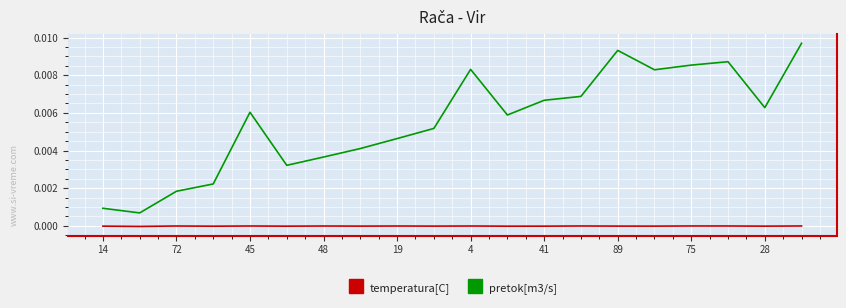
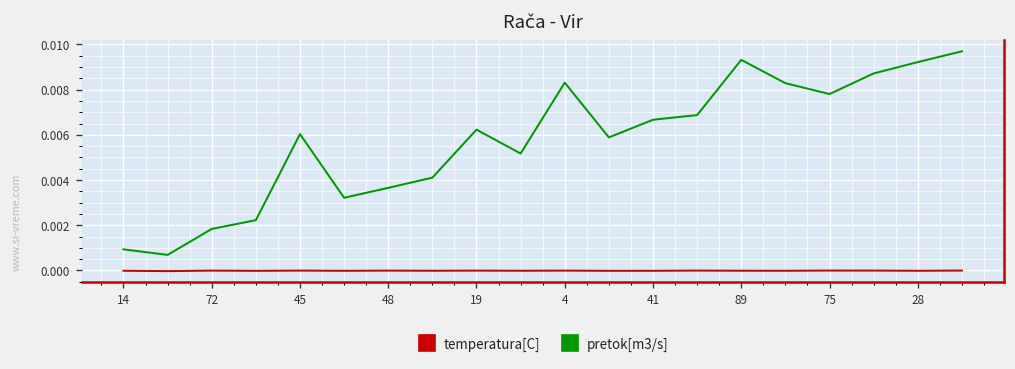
pretok[m3/s], 19: 0.0046 -> 0.0062
pretok[m3/s], 75: 0.0085 -> 0.0078
pretok[m3/s], 28: 0.0063 -> 0.0092
